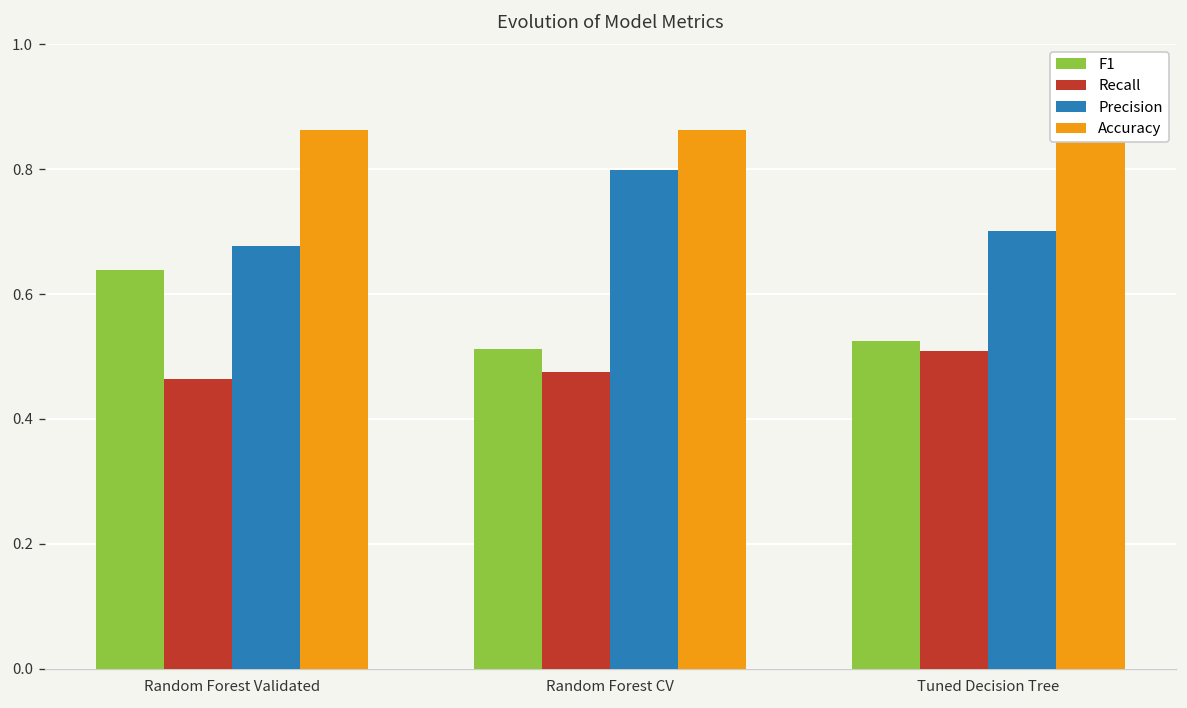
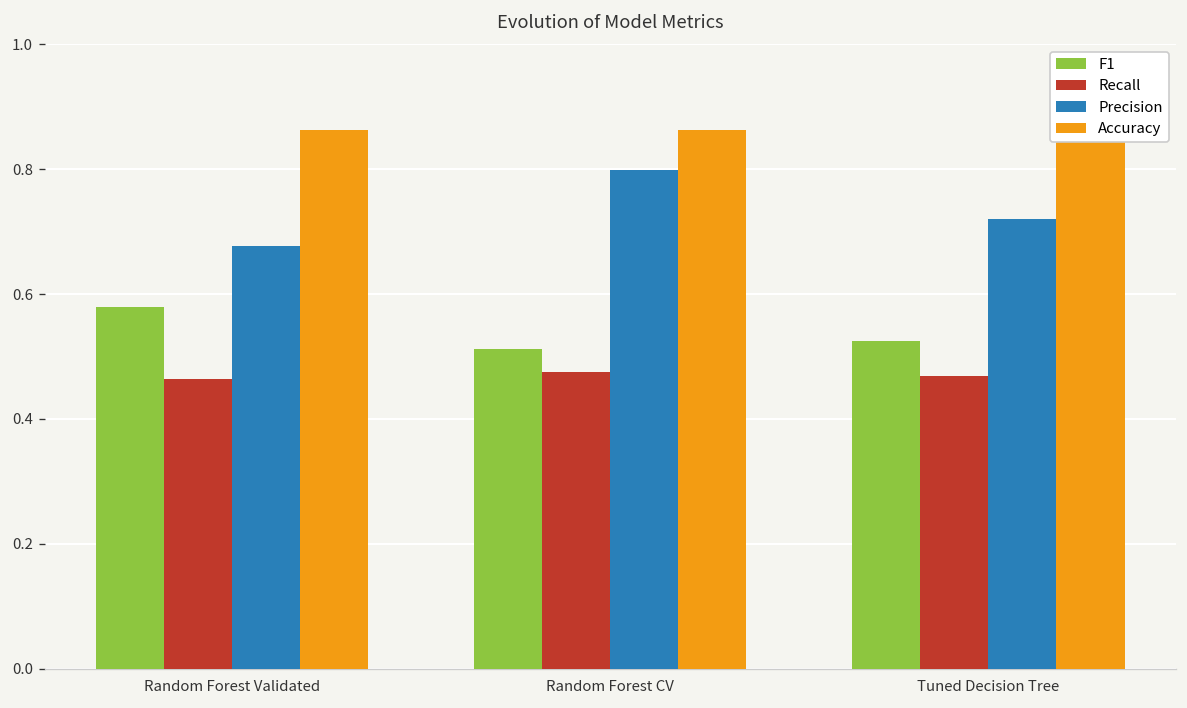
F1, Random Forest Validated: 0.64 -> 0.58
Recall, Tuned Decision Tree: 0.51 -> 0.47
Precision, Tuned Decision Tree: 0.70 -> 0.72
